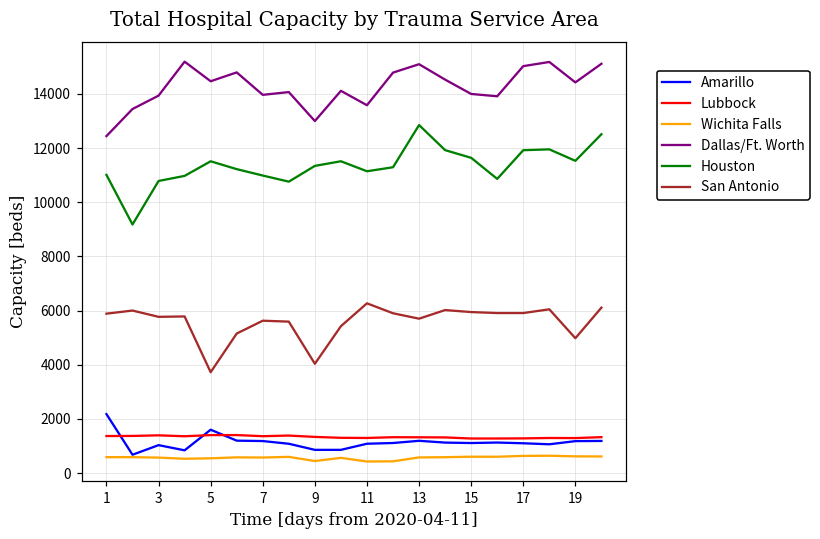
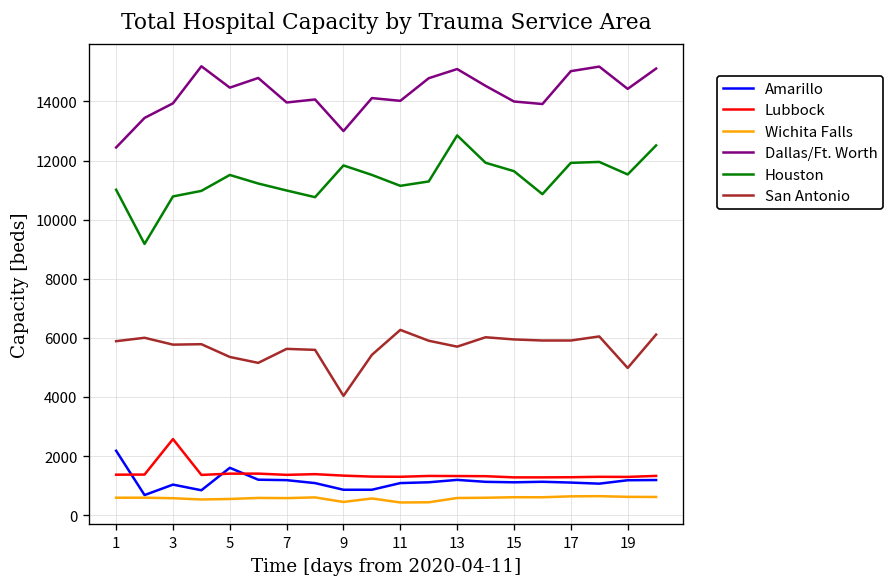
Lubbock, 3: 1400 -> 2600
San Antonio, 5: 3700 -> 5400
Houston, 9: 11300 -> 11800
Dallas/Ft. Worth, 11: 13600 -> 14000
